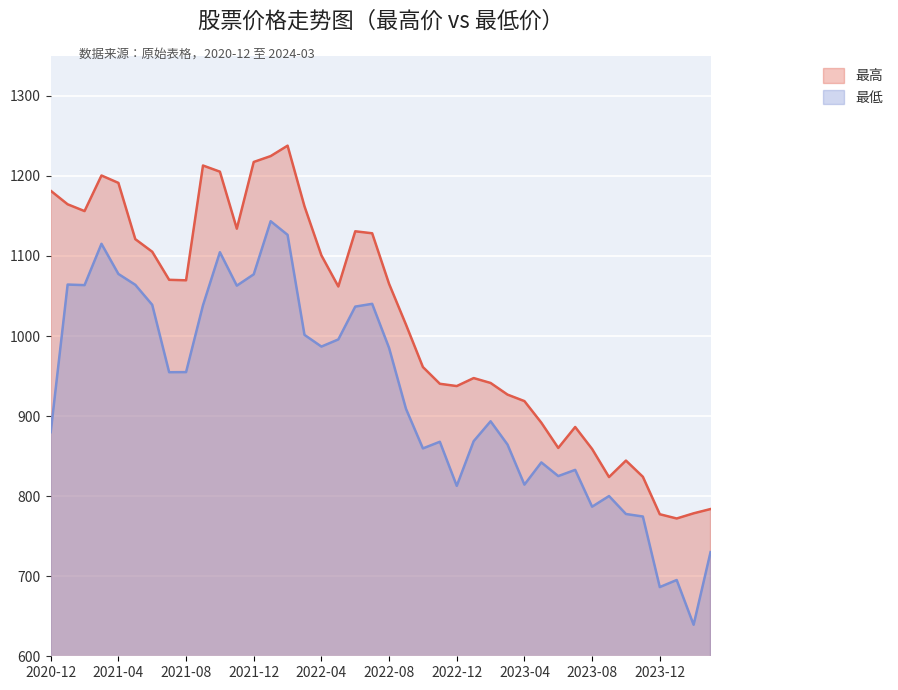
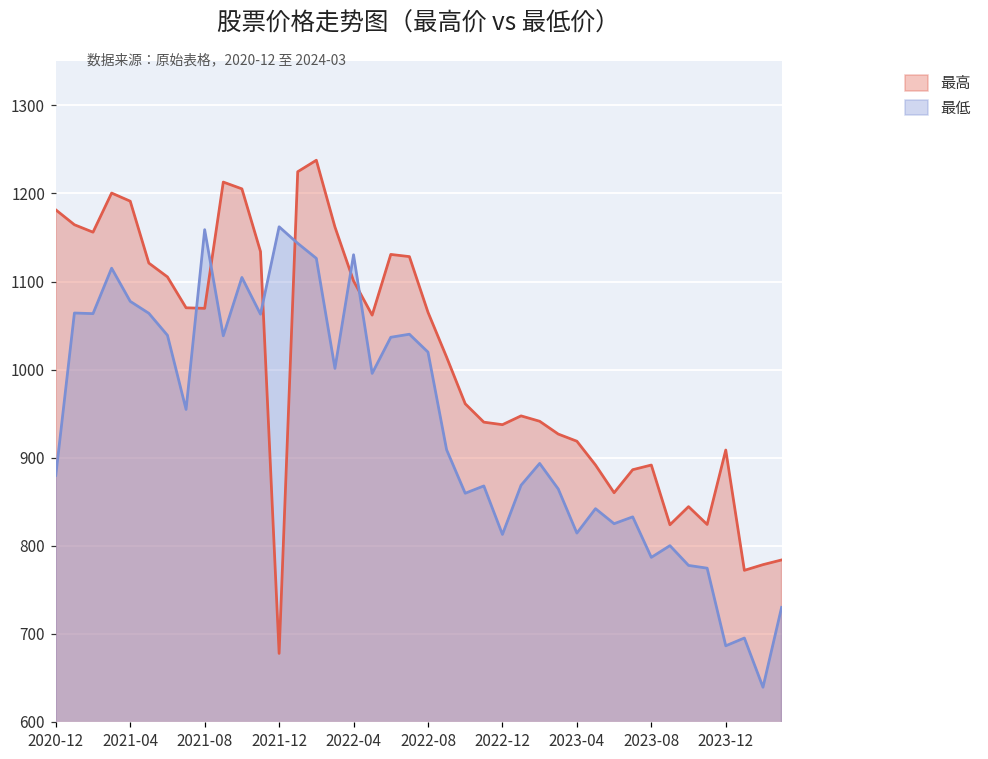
最低, 2021-08: 950 -> 1160
最高, 2021-12: 1220 -> 680
最低, 2021-12: 1080 -> 1160
最低, 2022-04: 990 -> 1130
最低, 2022-08: 990 -> 1020
最高, 2023-08: 860 -> 890
最高, 2023-12: 780 -> 910
